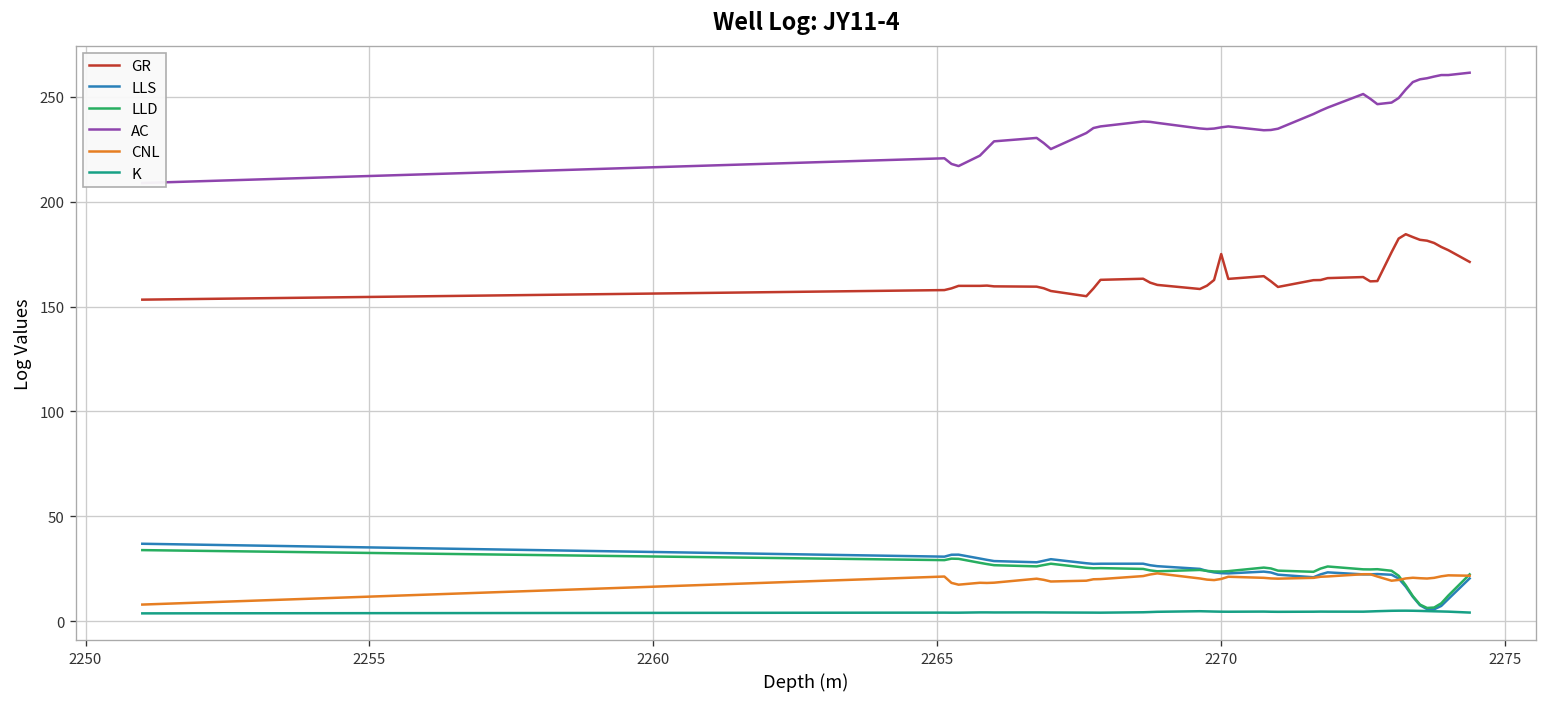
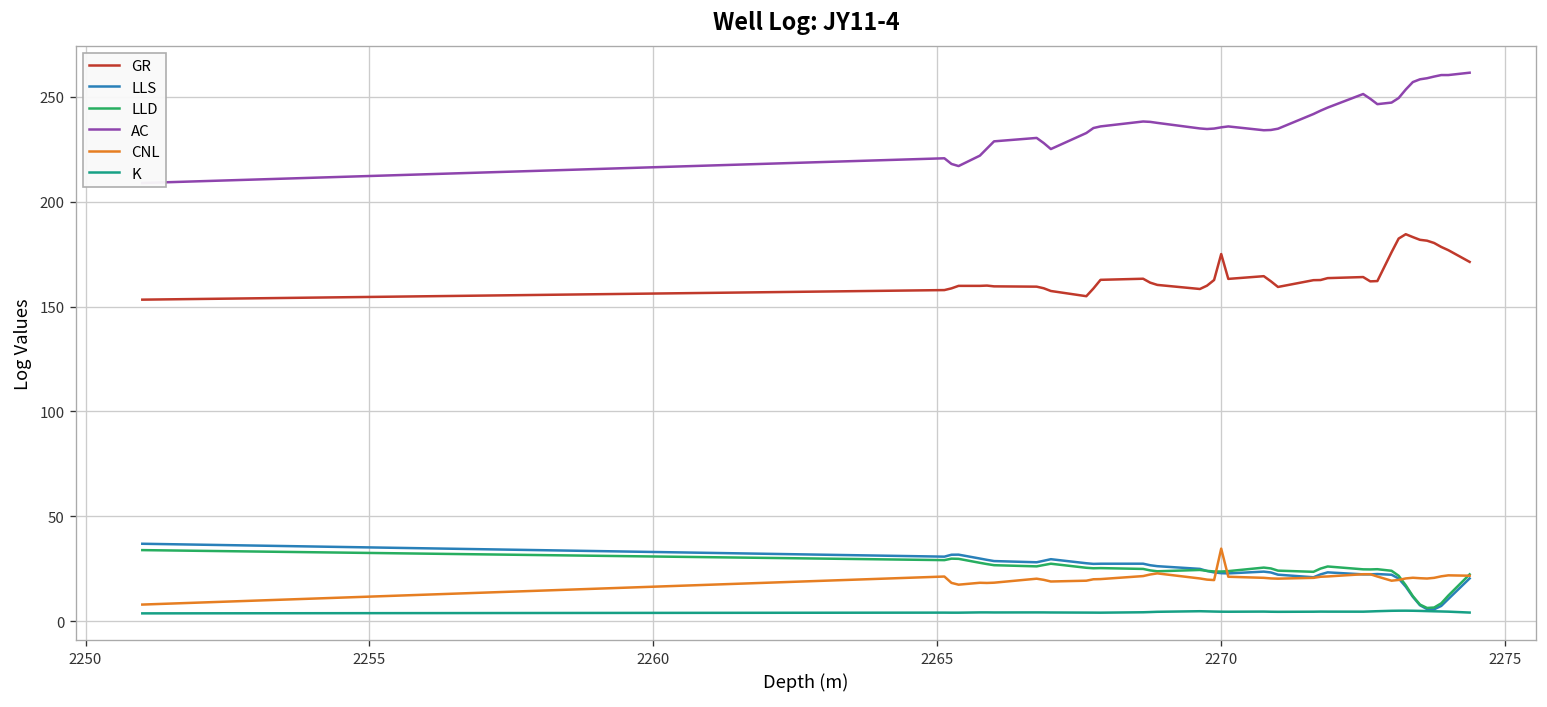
CNL, 2270: 20 -> 35
